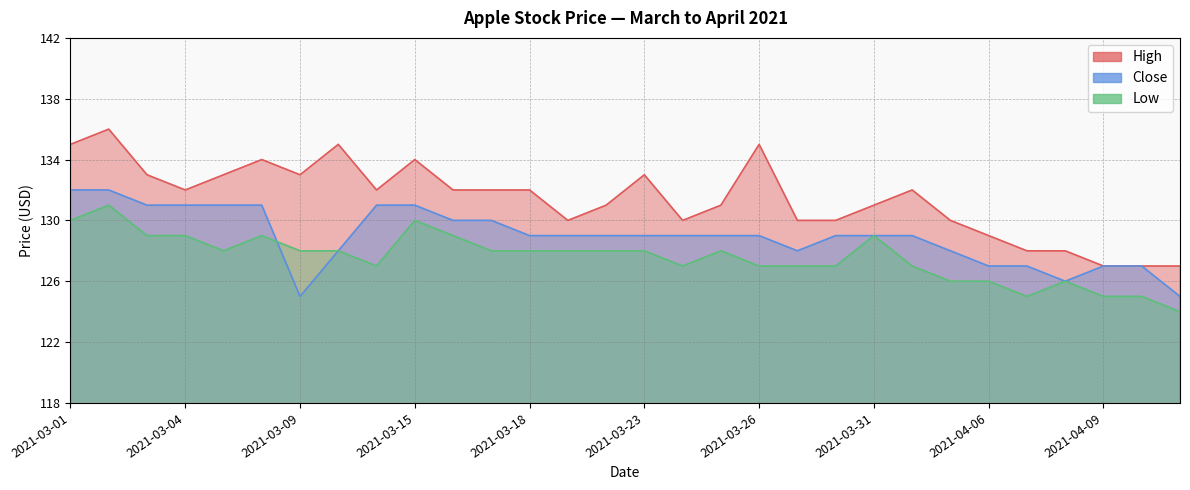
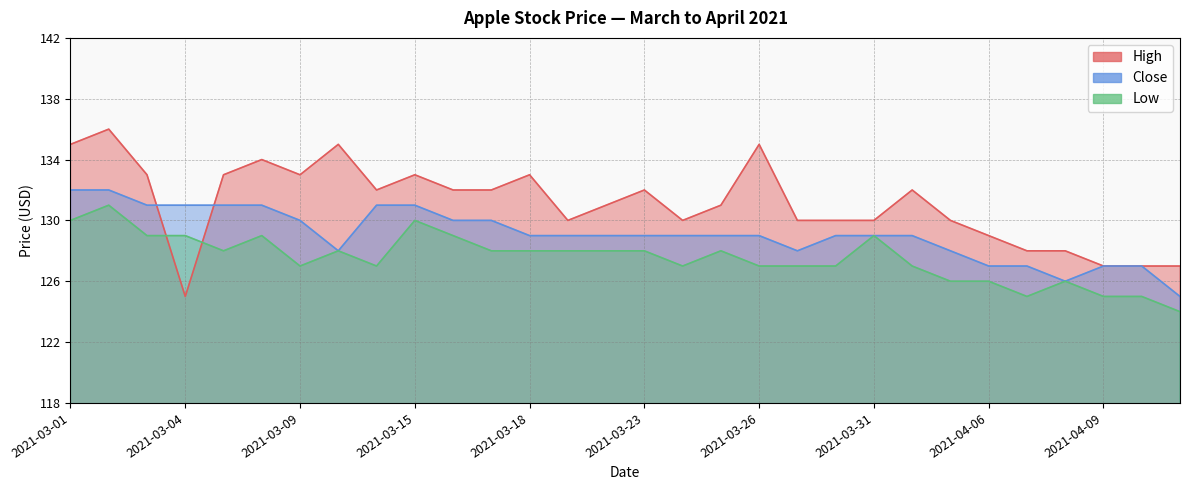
High, 2021-03-04: 132 -> 125
Close, 2021-03-09: 125 -> 130
Low, 2021-03-09: 128 -> 127
High, 2021-03-15: 134 -> 133
High, 2021-03-18: 132 -> 133
High, 2021-03-23: 133 -> 132
High, 2021-03-31: 131 -> 130
